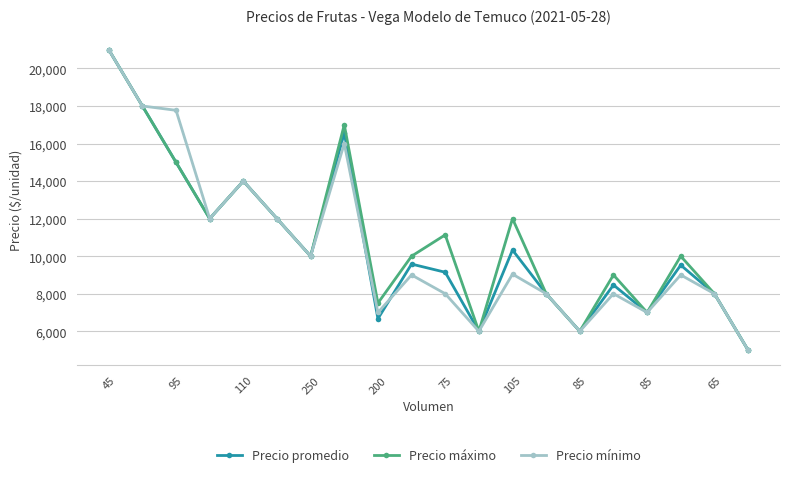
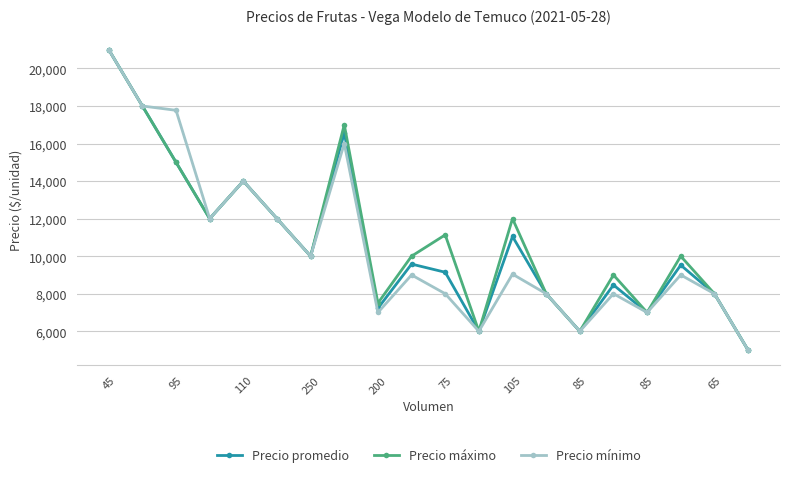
Precio promedio, 200: 6,700 -> 7,200
Precio promedio, 105: 10,300 -> 11,000
